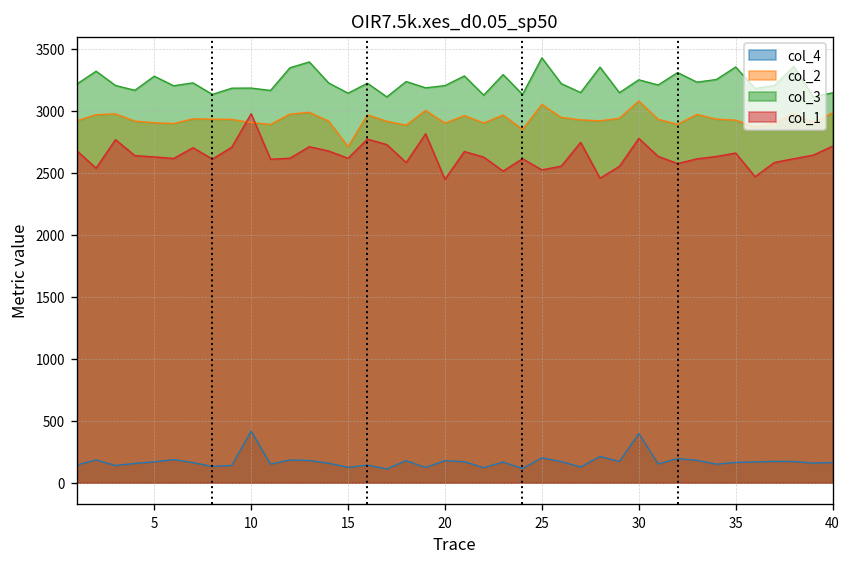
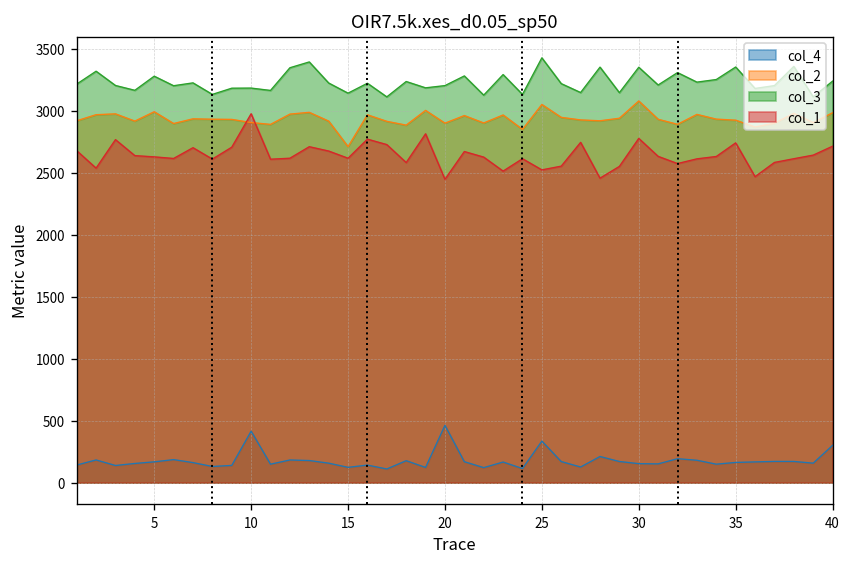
col_2, 5: 2900 -> 2990
col_4, 20: 180 -> 460
col_4, 25: 200 -> 340
col_4, 30: 400 -> 150
col_3, 30: 3250 -> 3350
col_1, 35: 2660 -> 2740
col_4, 40: 160 -> 300
col_3, 40: 3150 -> 3240
